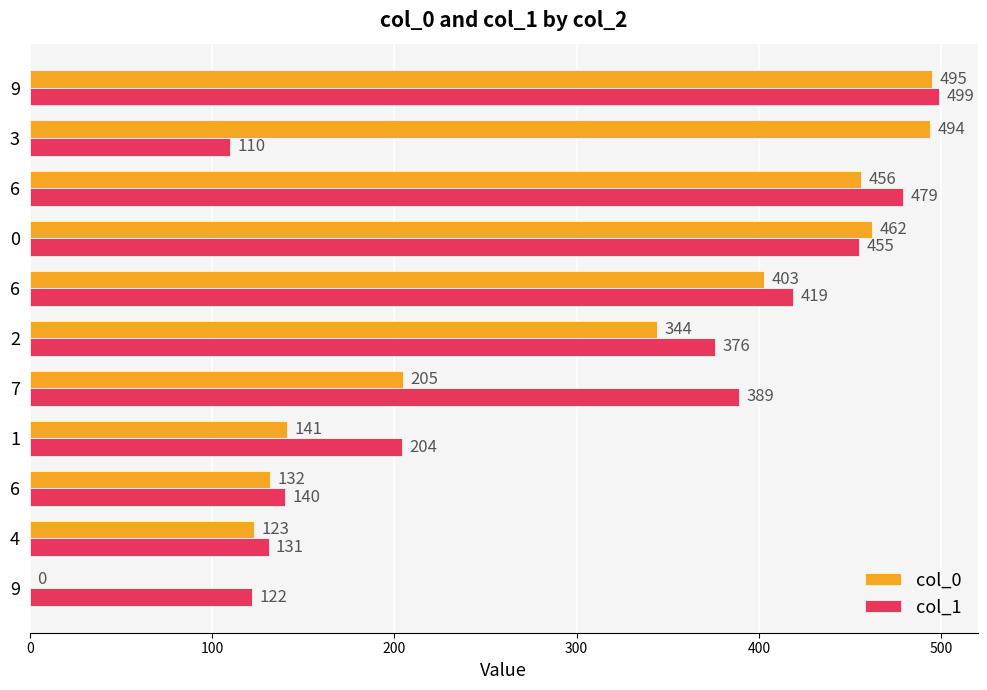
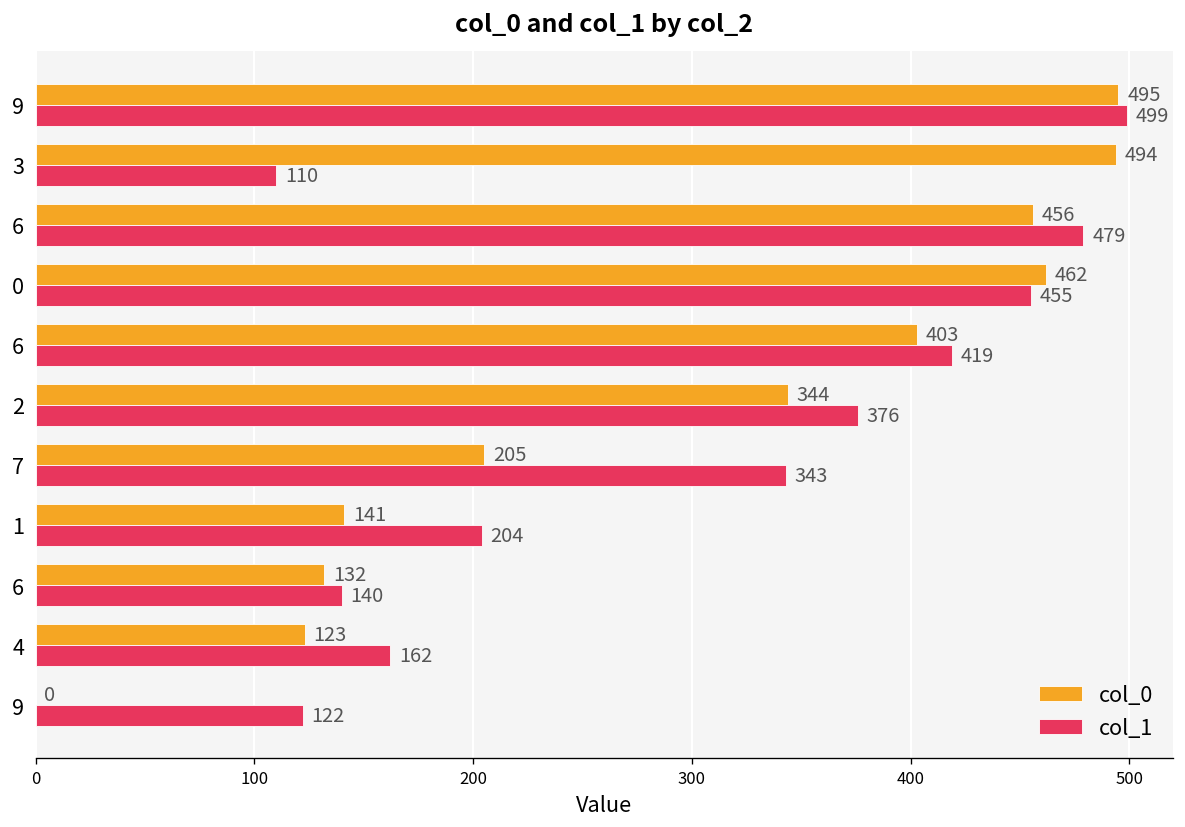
col_1, 7: 389 -> 343
col_1, 4: 131 -> 162
